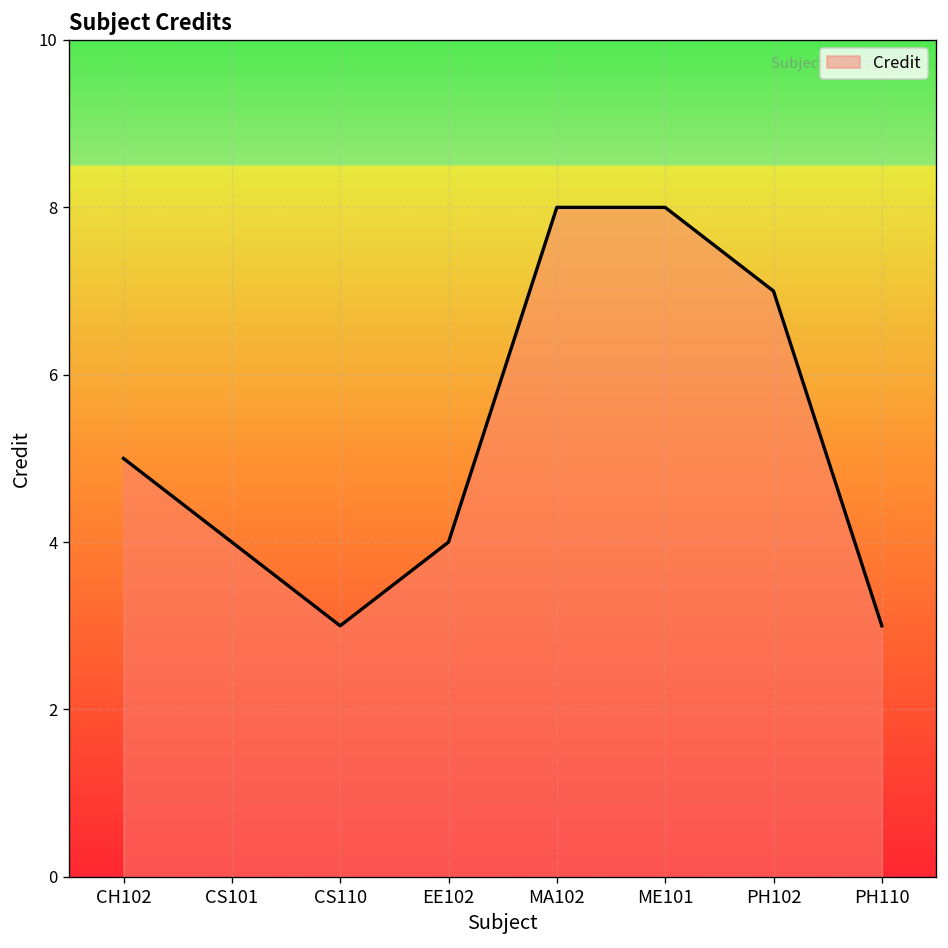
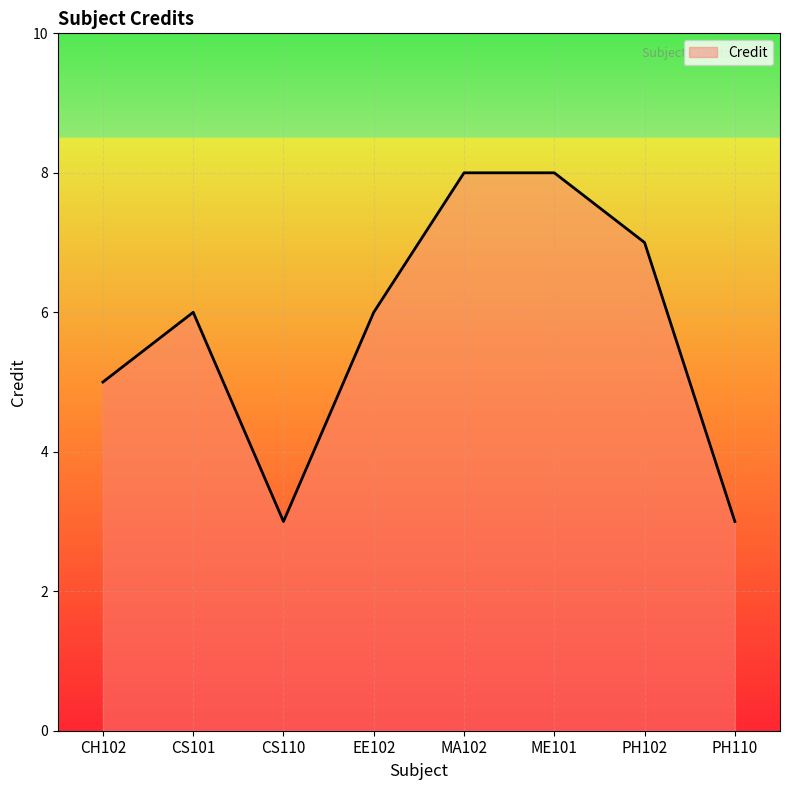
CS101: 4 -> 6
EE102: 4 -> 6
